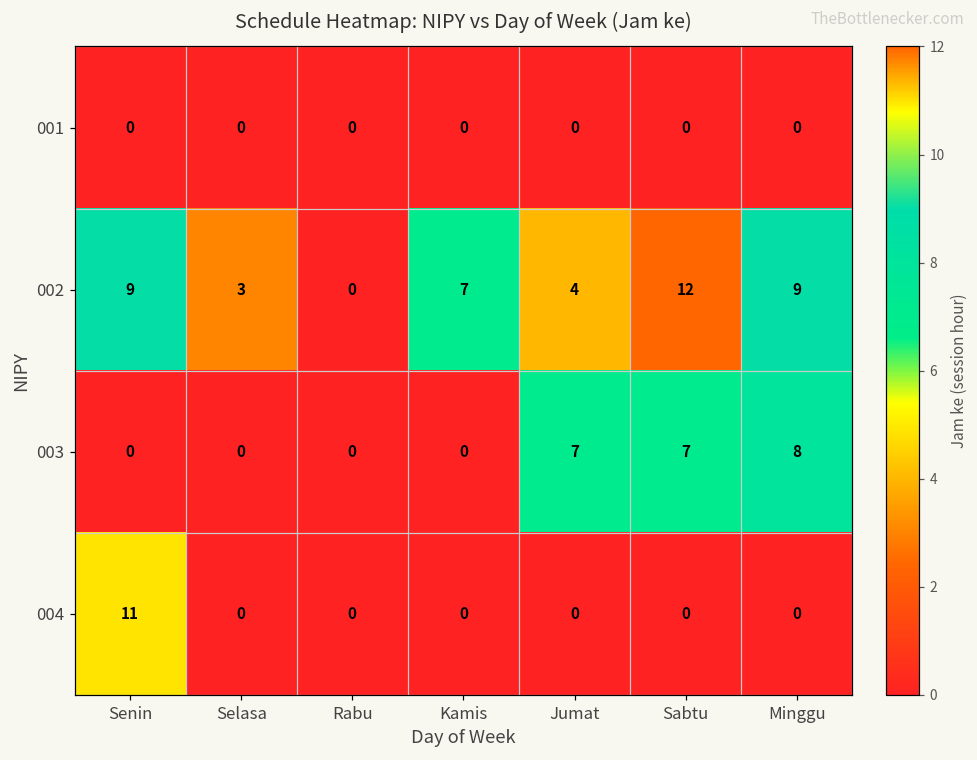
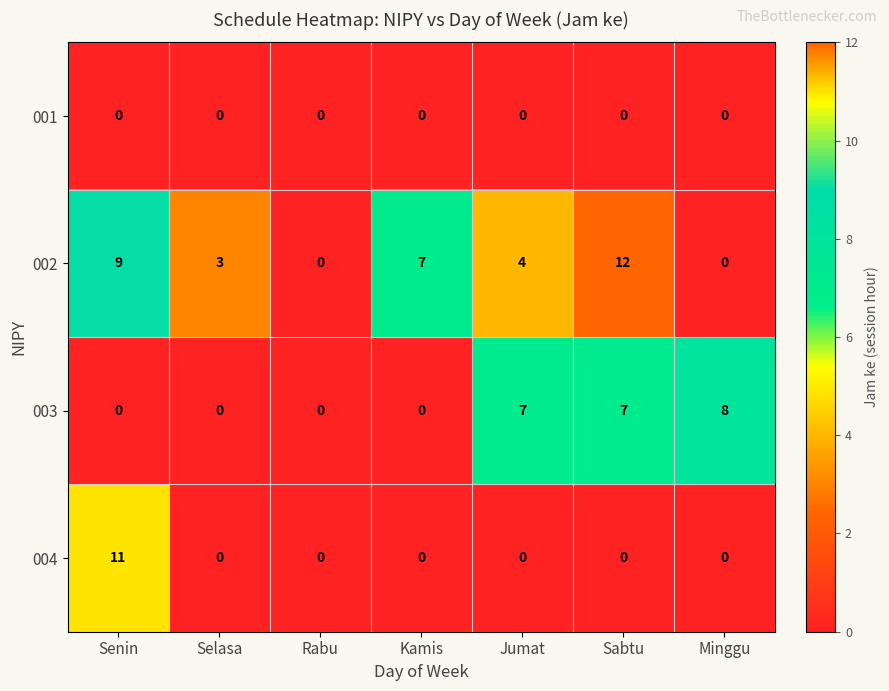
002, Minggu: 9 -> 0
